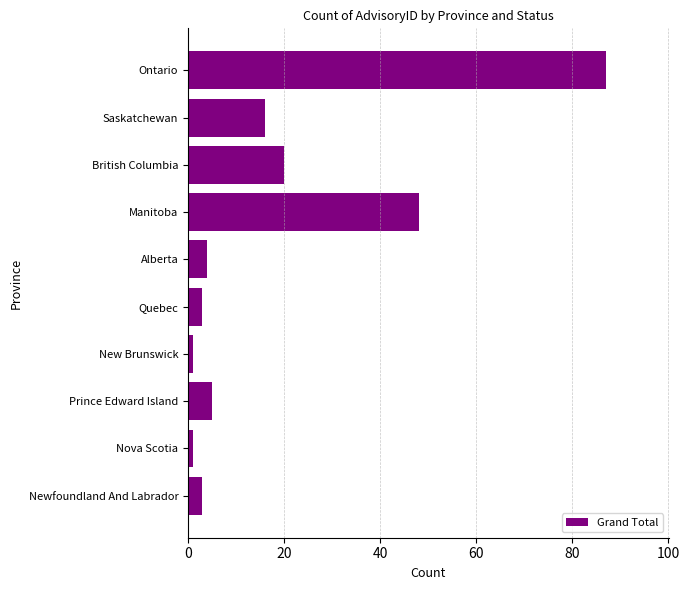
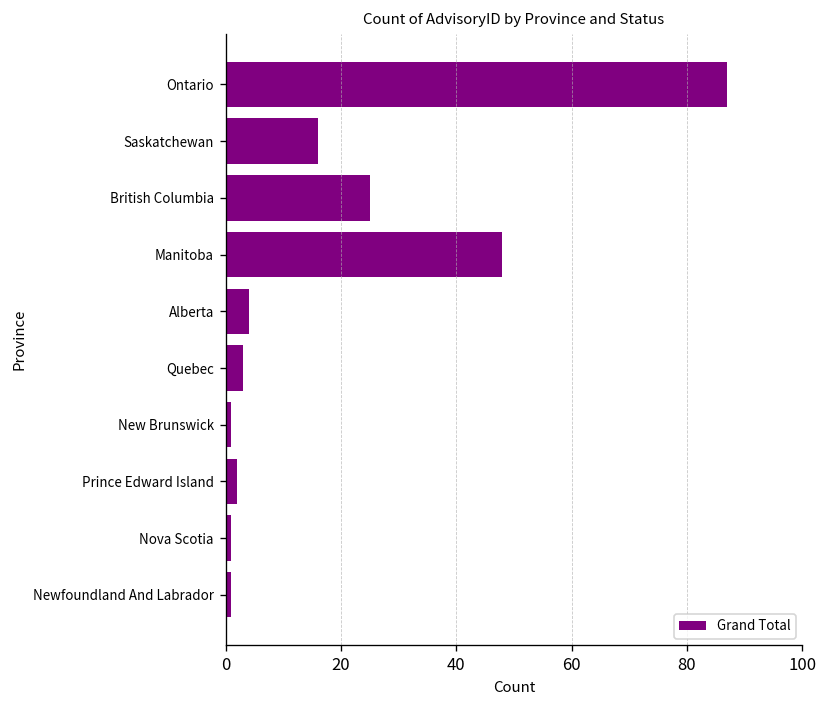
British Columbia: 20 -> 25
Prince Edward Island: 5 -> 2
Newfoundland And Labrador: 3 -> 1
